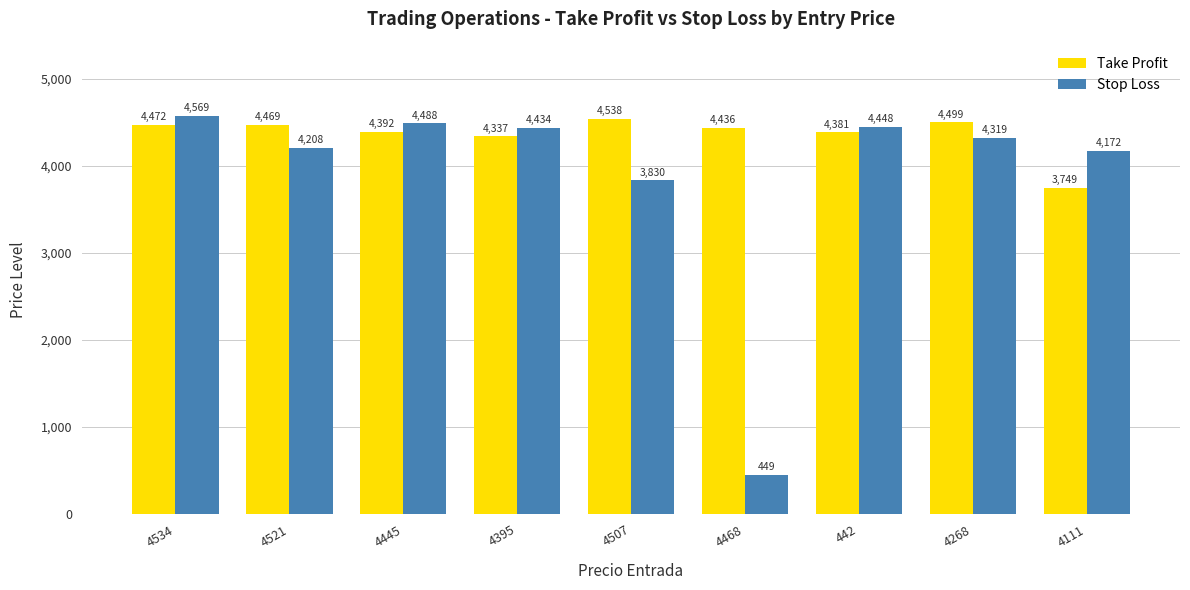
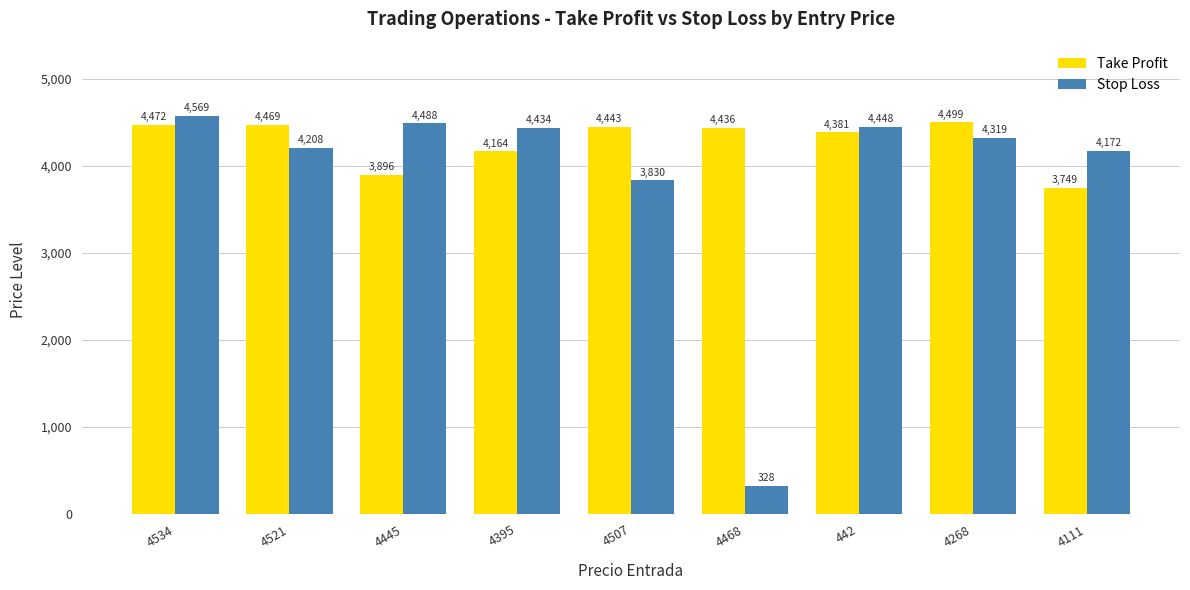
Take Profit, 4445: 4,392 -> 3,896
Take Profit, 4395: 4,337 -> 4,164
Take Profit, 4507: 4,538 -> 4,443
Stop Loss, 4468: 449 -> 328
